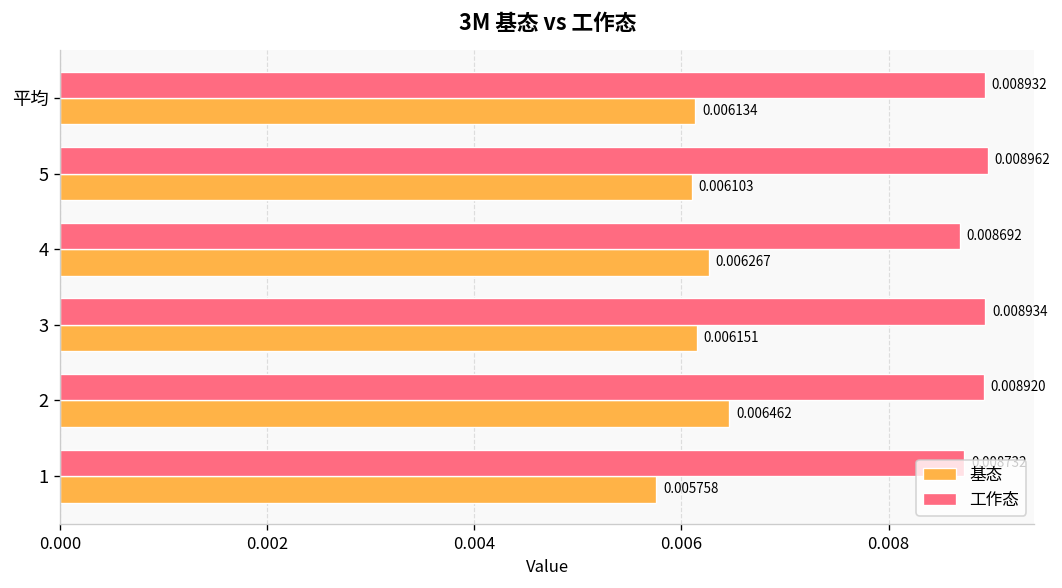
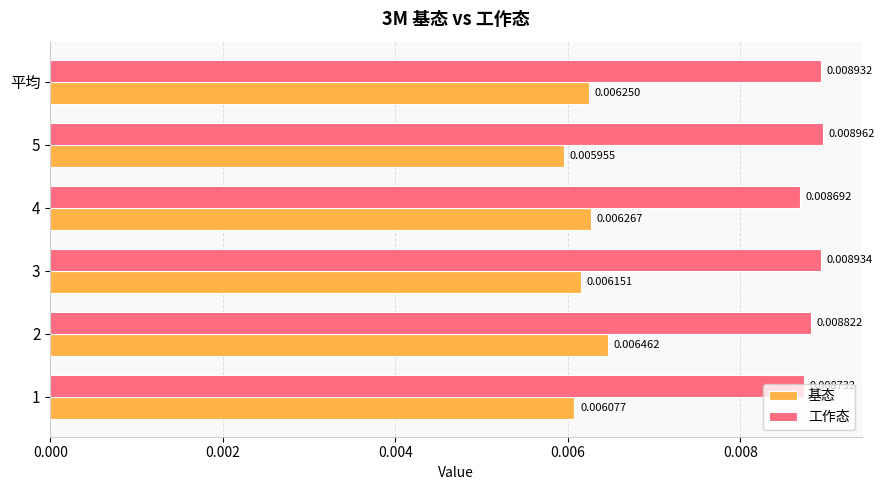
基态, 平均: 0.006134 -> 0.006250
基态, 5: 0.006103 -> 0.005955
工作态, 2: 0.008920 -> 0.008822
基态, 1: 0.005758 -> 0.006077
